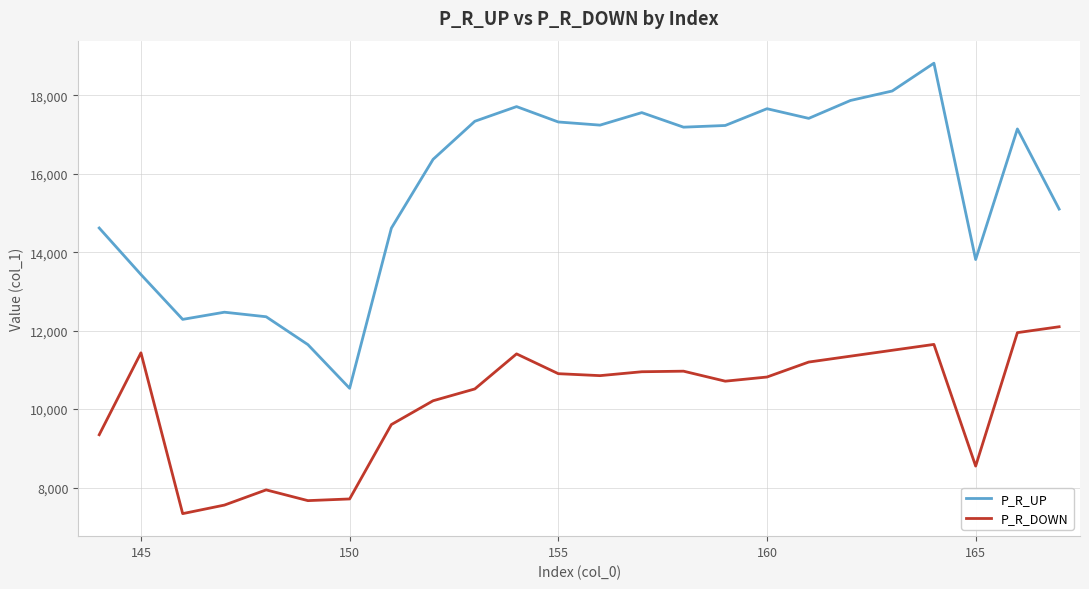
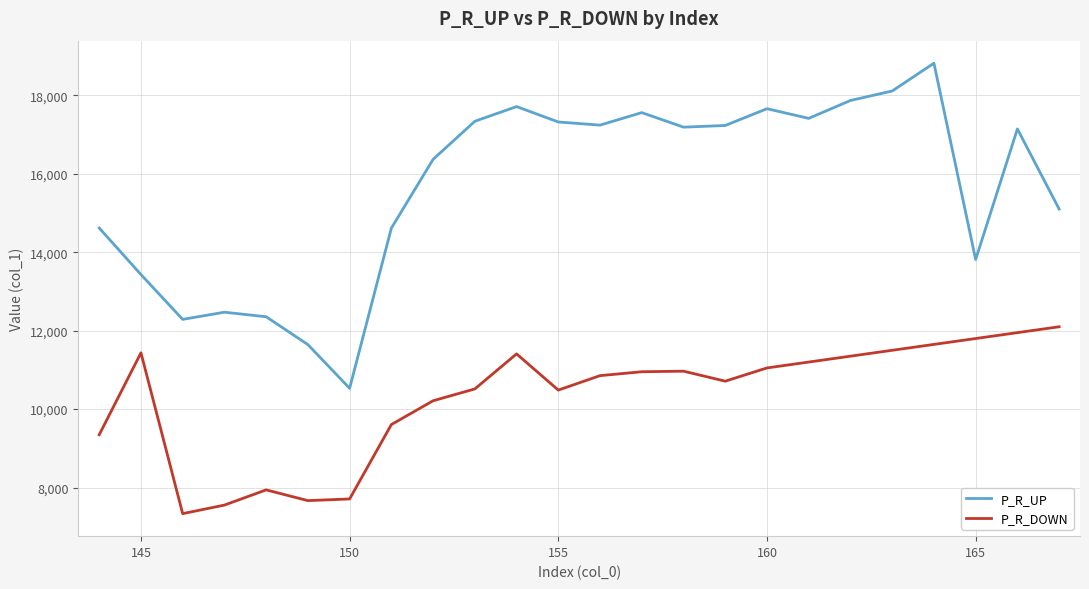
P_R_DOWN, 155: 10,900 -> 10,500
P_R_DOWN, 160: 10,800 -> 11,100
P_R_DOWN, 165: 8,500 -> 11,800
